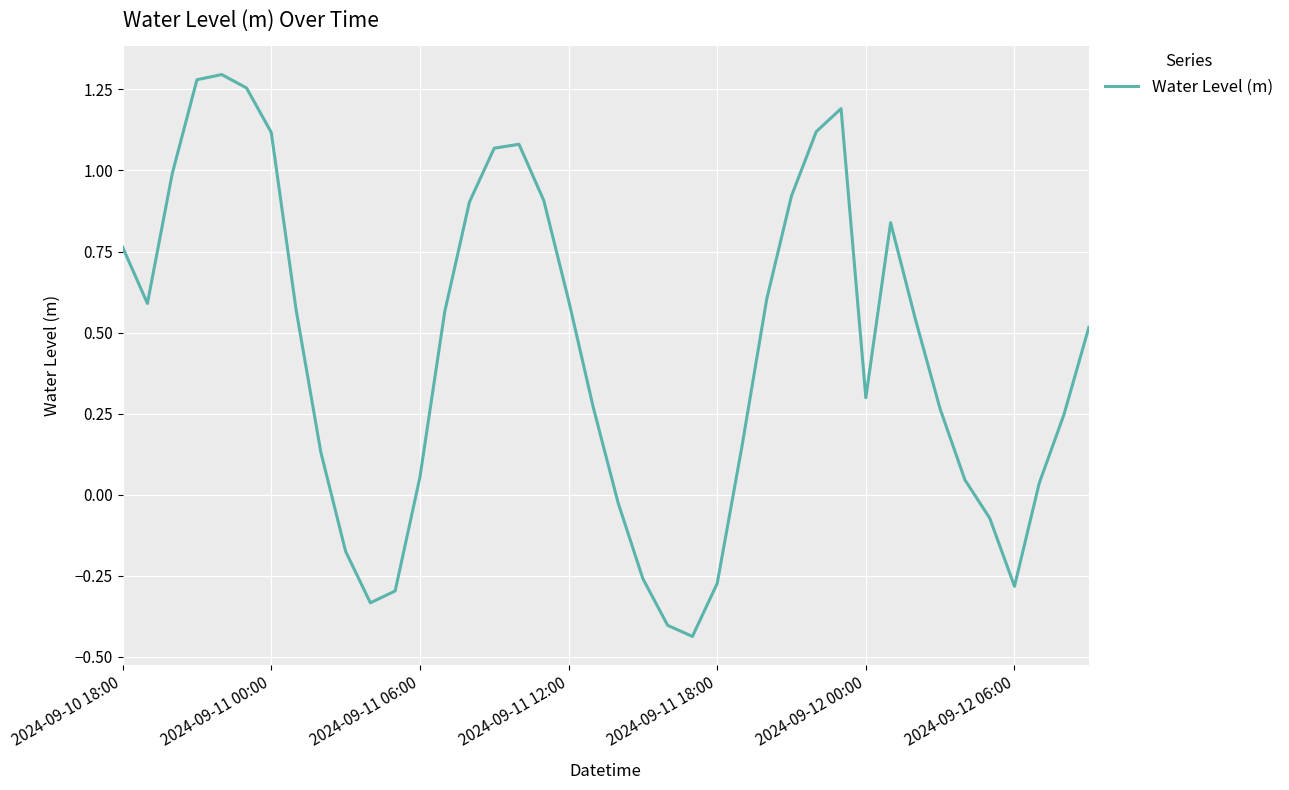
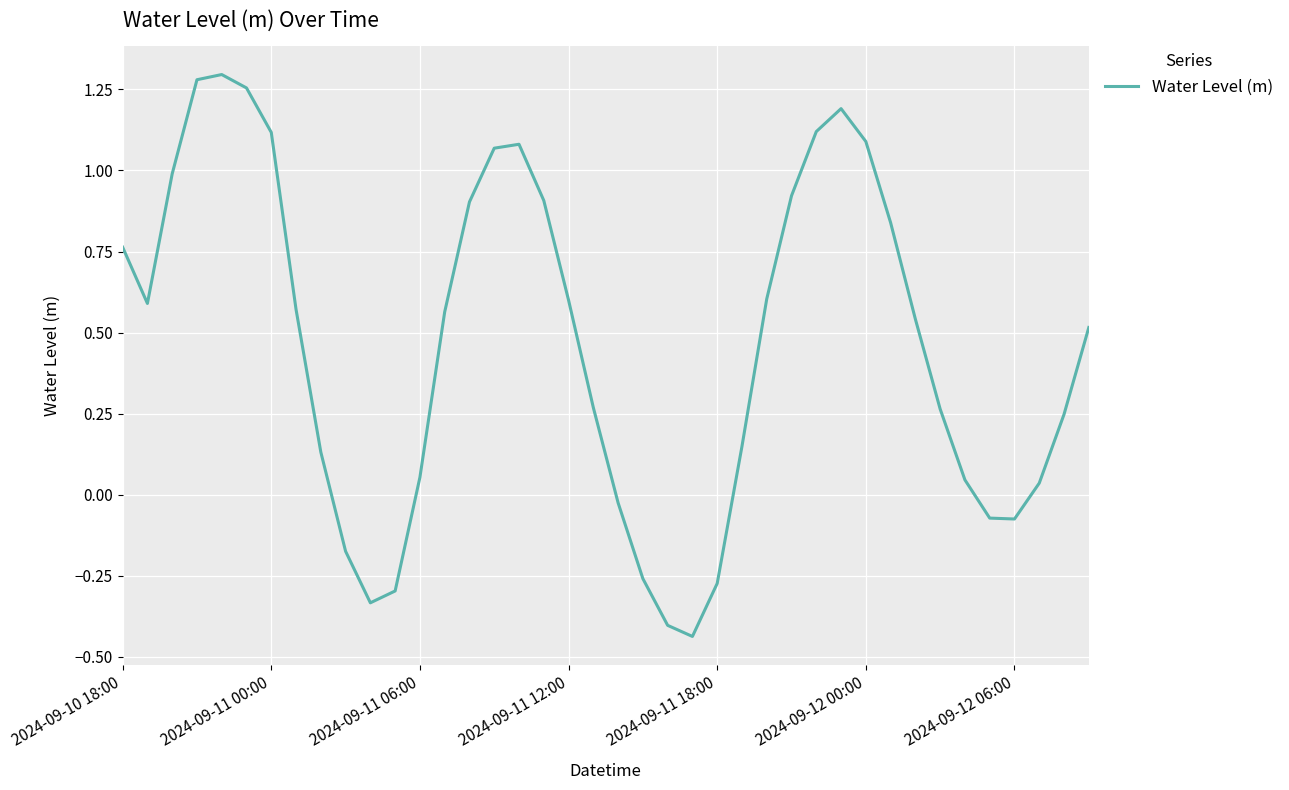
2024-09-12 00:00: 0.30 -> 1.09
2024-09-12 06:00: -0.28 -> -0.07
